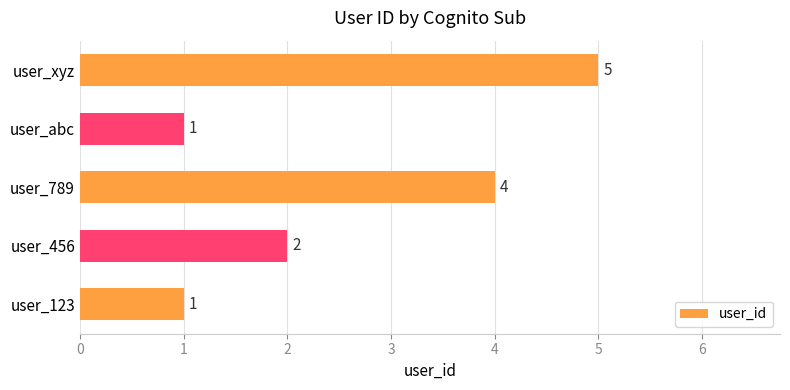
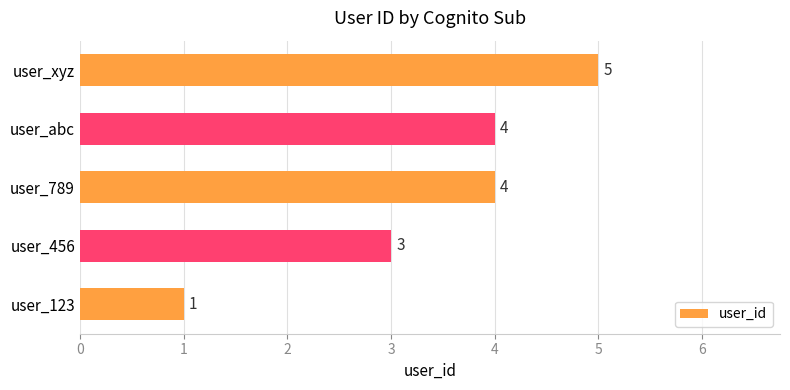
user_abc: 1 -> 4
user_456: 2 -> 3
